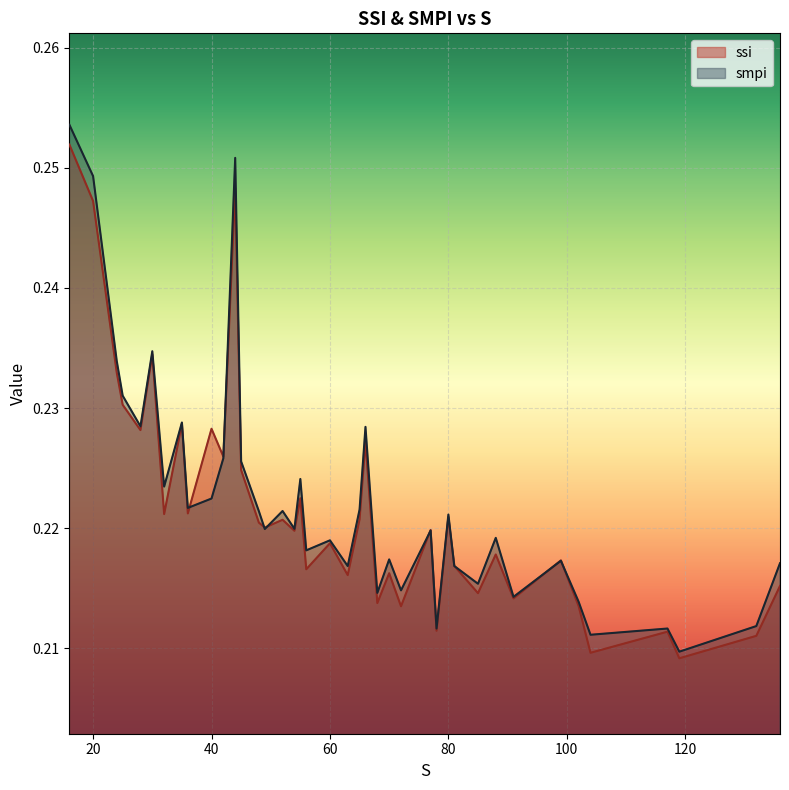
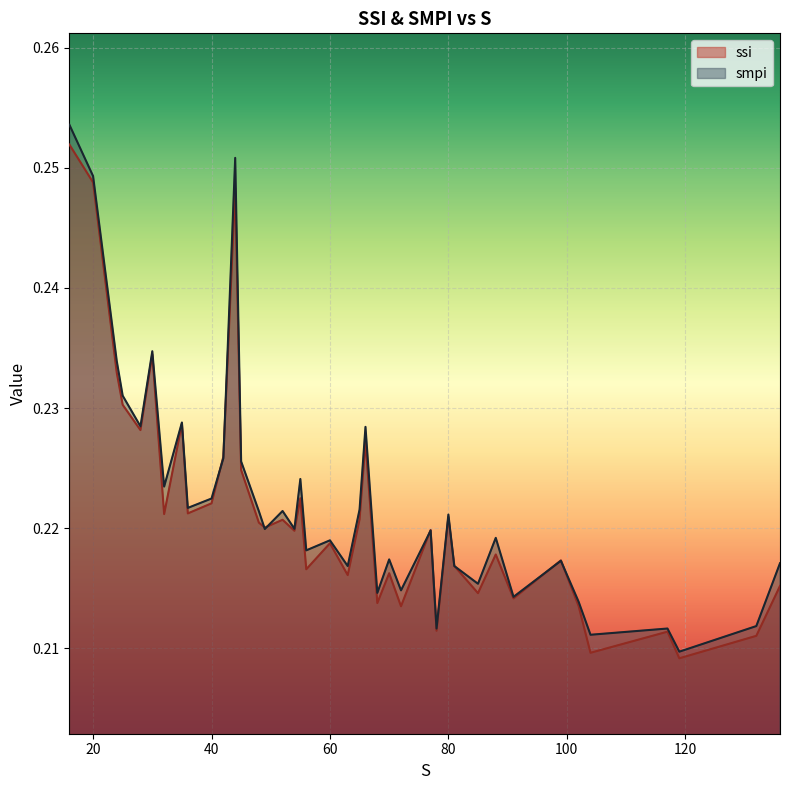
ssi, 20: 0.2472 -> 0.2488
ssi, 40: 0.2283 -> 0.2221
